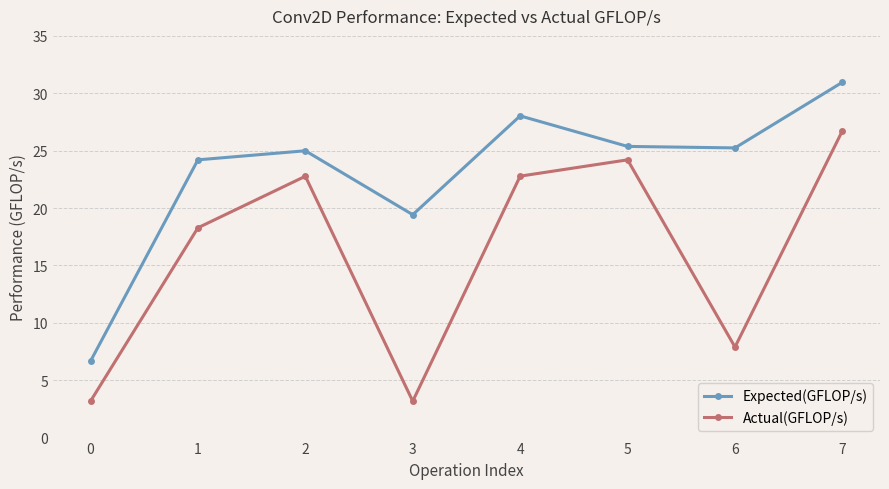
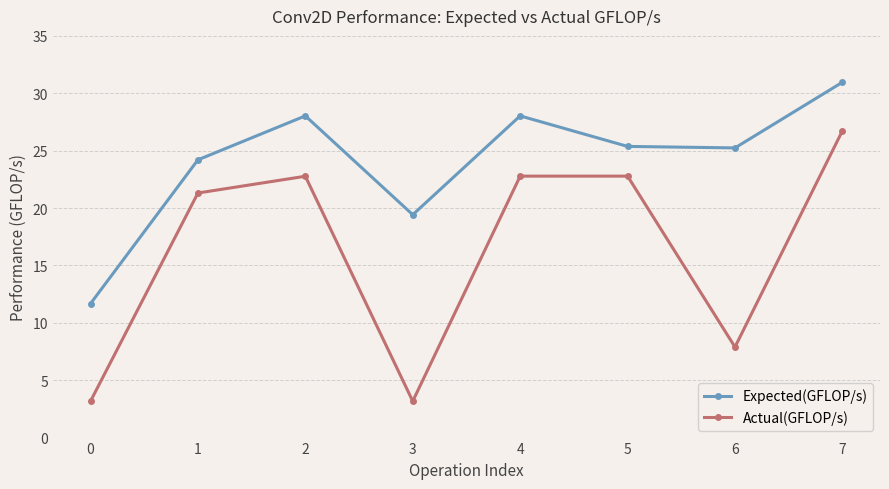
Expected(GFLOP/s), 0: 6.7 -> 11.7
Actual(GFLOP/s), 1: 18.3 -> 21.3
Expected(GFLOP/s), 2: 25.0 -> 28.0
Actual(GFLOP/s), 5: 24.2 -> 22.8
